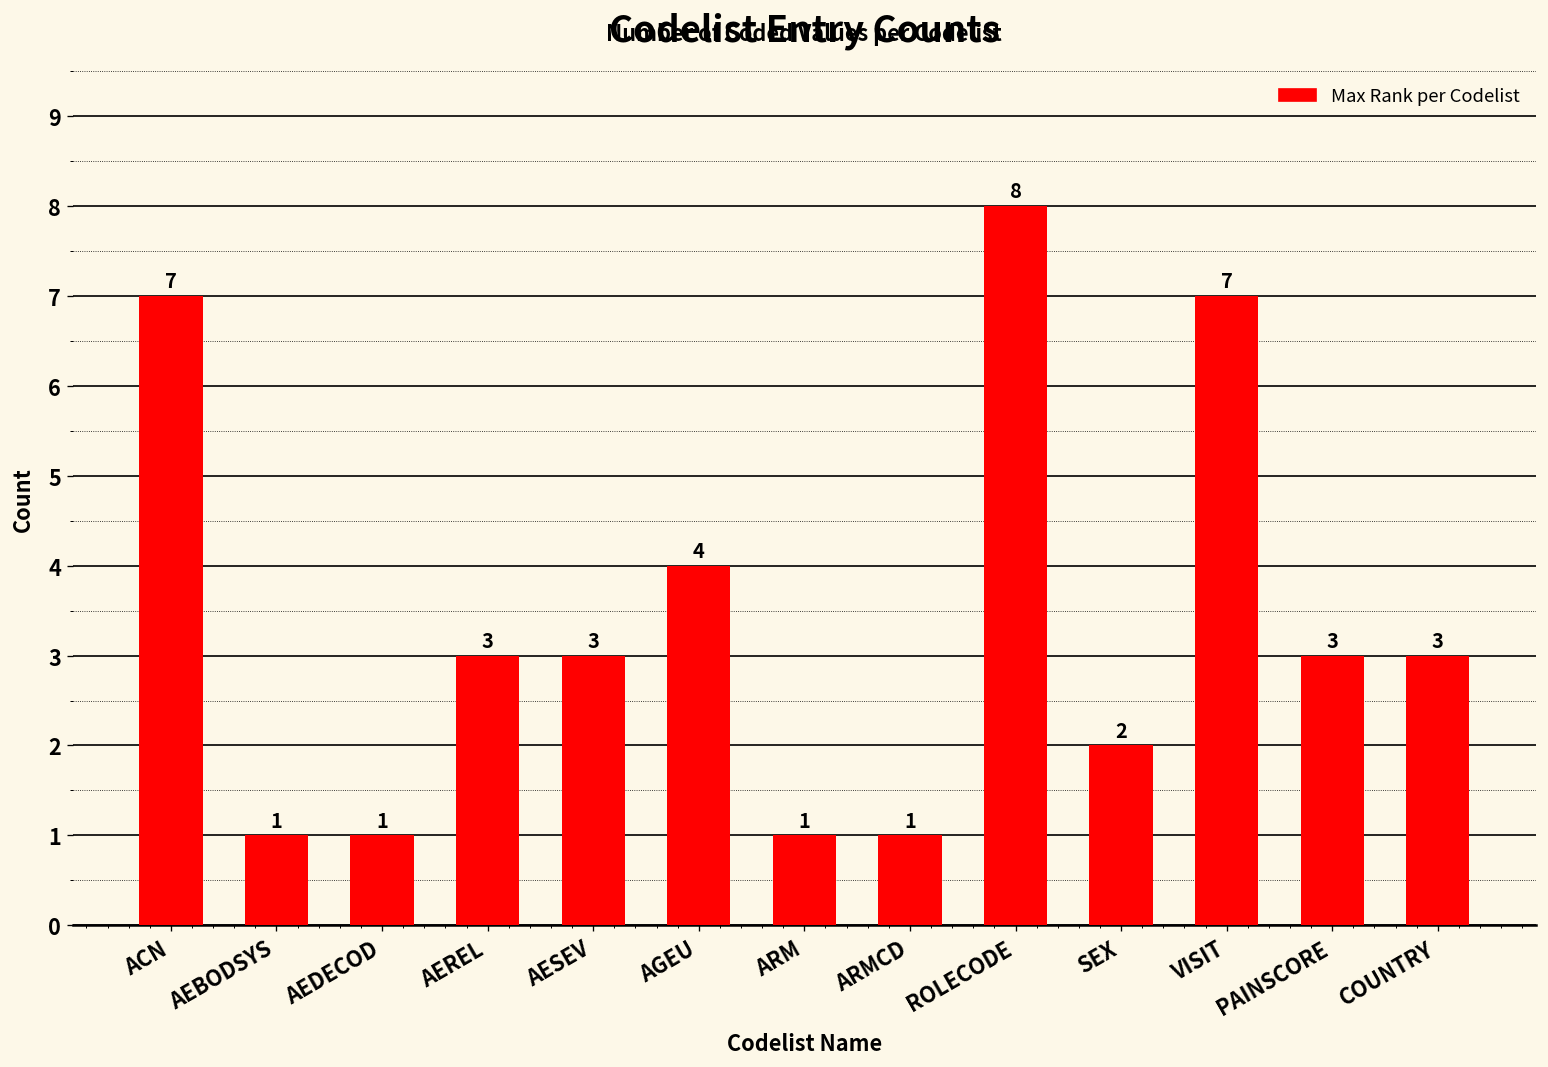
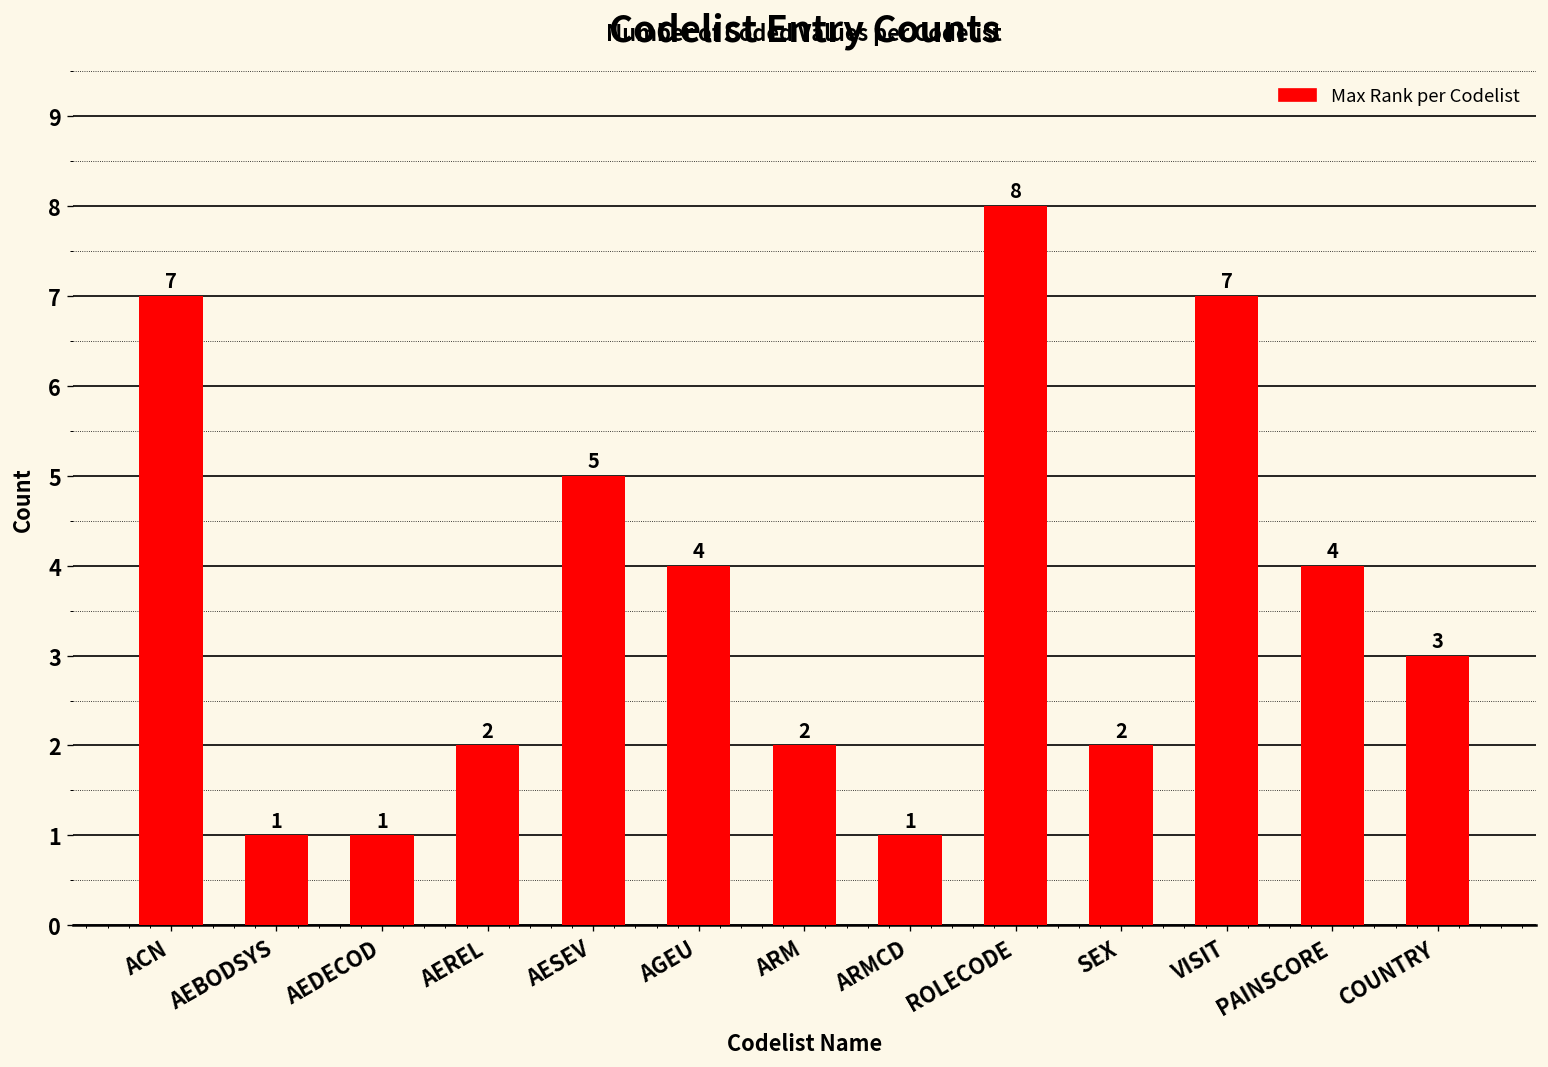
AEREL: 3 -> 2
AESEV: 3 -> 5
ARM: 1 -> 2
PAINSCORE: 3 -> 4
